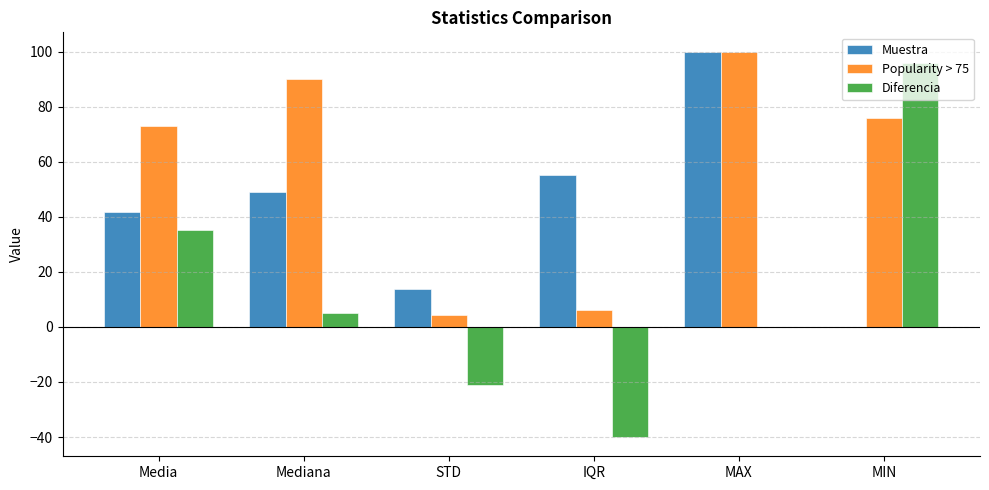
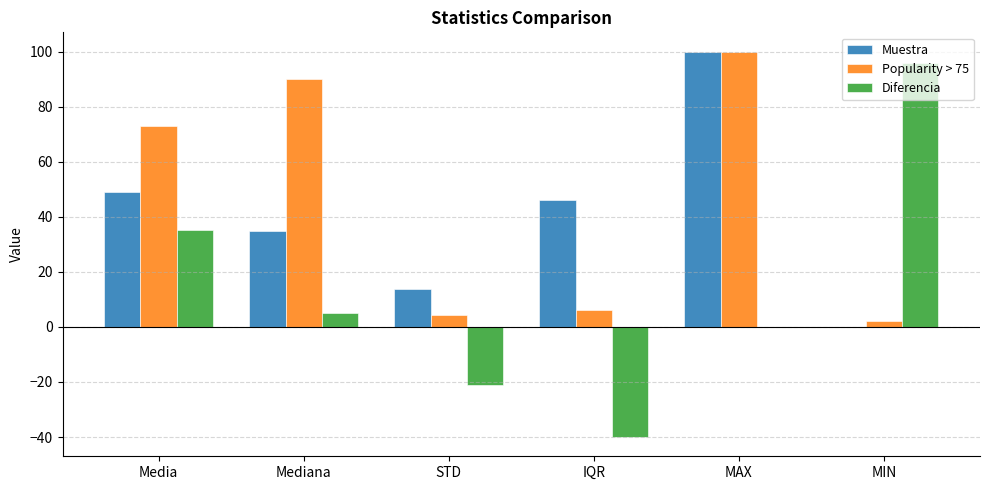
Muestra, Media: 42 -> 49
Muestra, Mediana: 49 -> 35
Muestra, IQR: 55 -> 46
Popularity > 75, MIN: 76 -> 2
